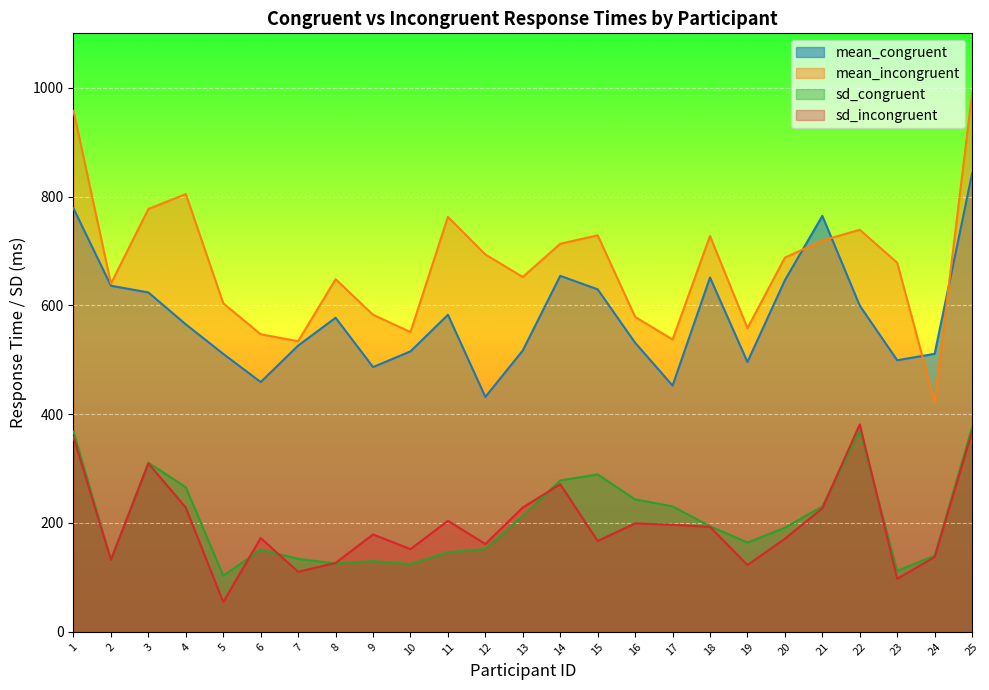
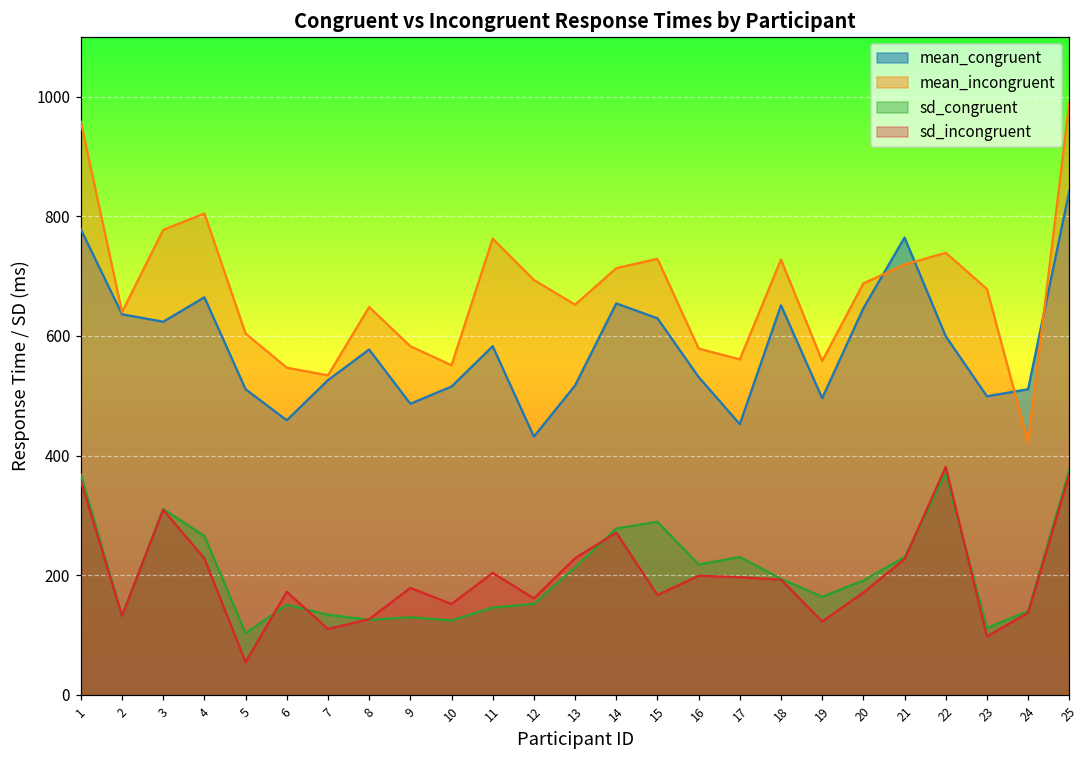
mean_congruent, 4: 570 -> 660
sd_congruent, 16: 240 -> 220
mean_incongruent, 17: 540 -> 560
